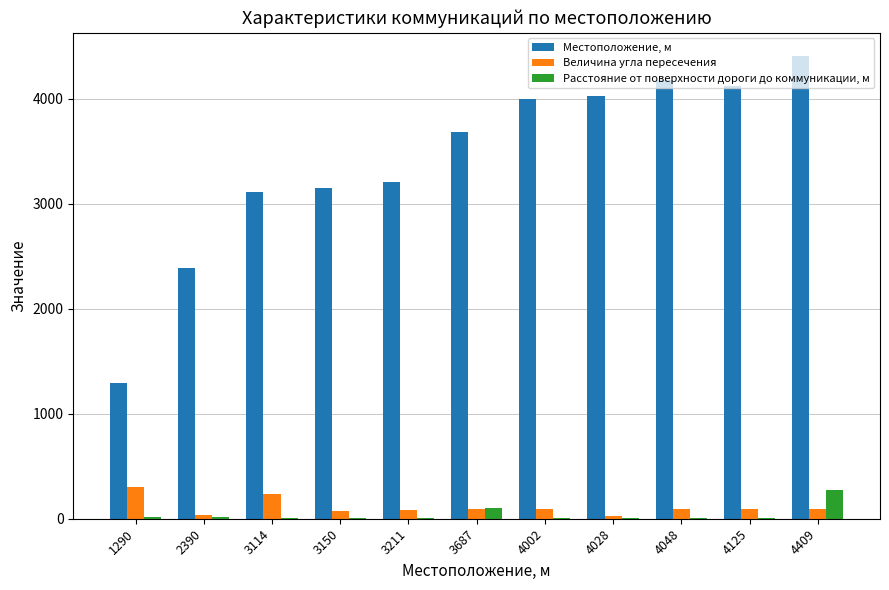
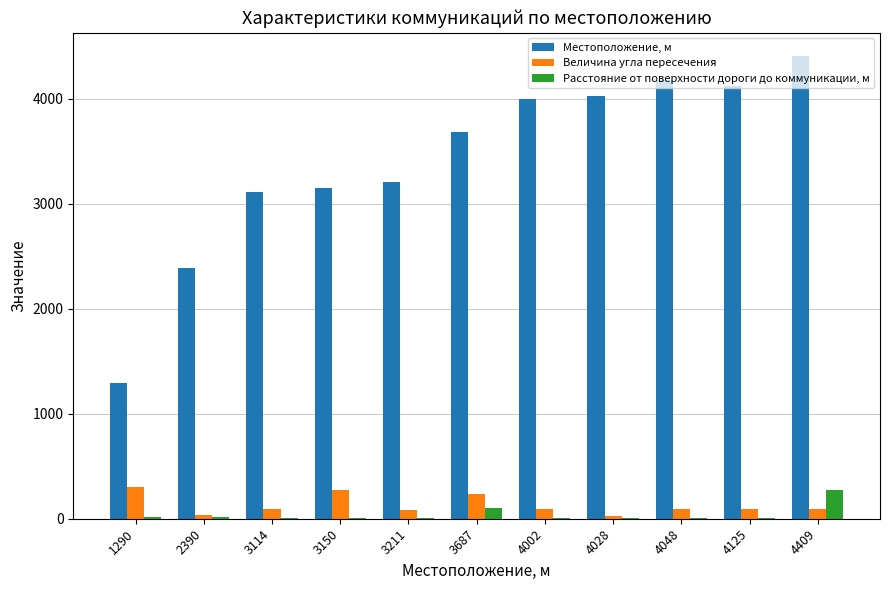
Величина угла пересечения, 3114: 240 -> 90
Величина угла пересечения, 3150: 70 -> 280
Величина угла пересечения, 3687: 90 -> 230
